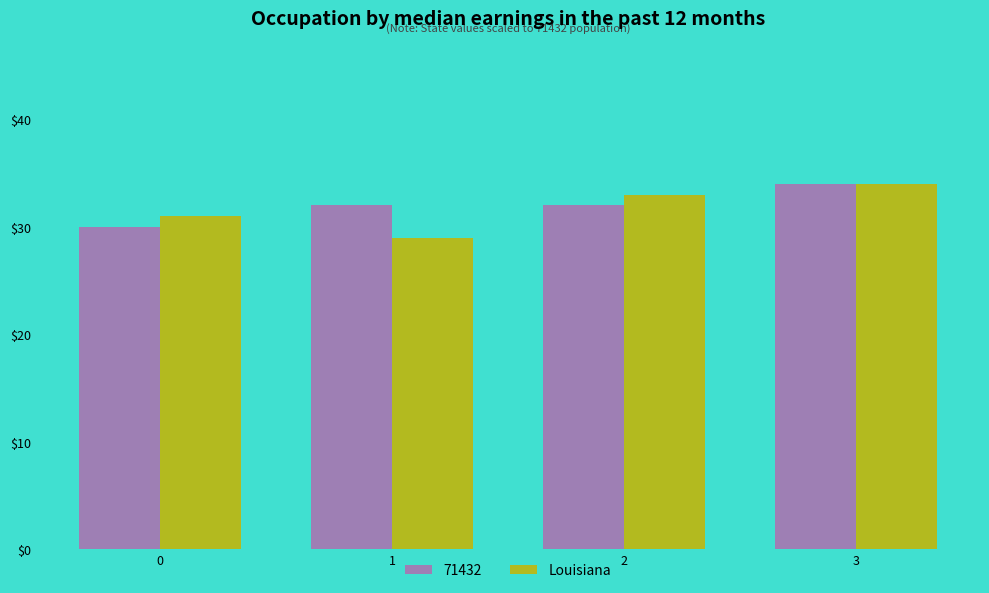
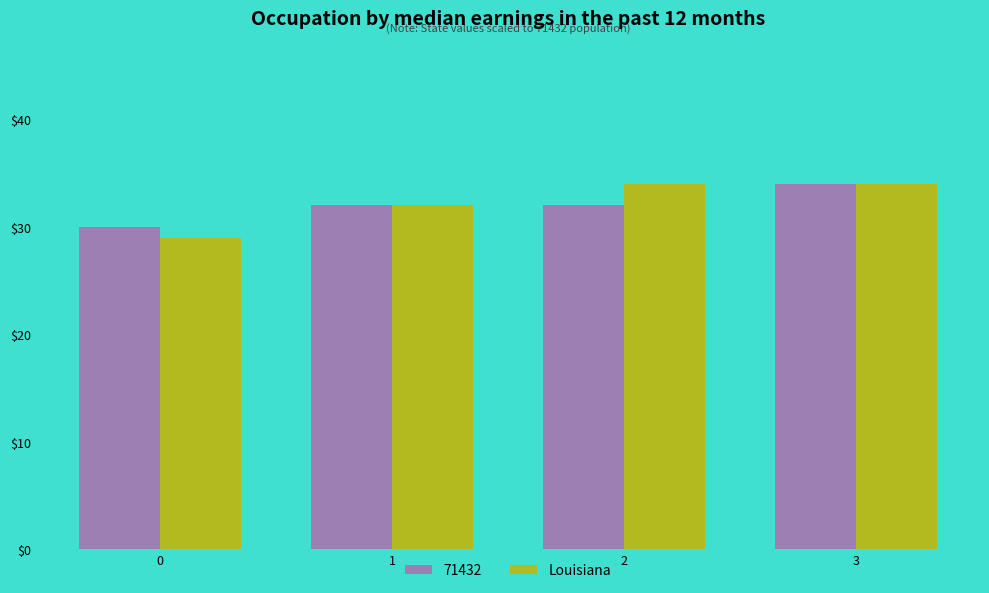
Louisiana, 0: $31 -> $29
Louisiana, 1: $29 -> $32
Louisiana, 2: $33 -> $34
